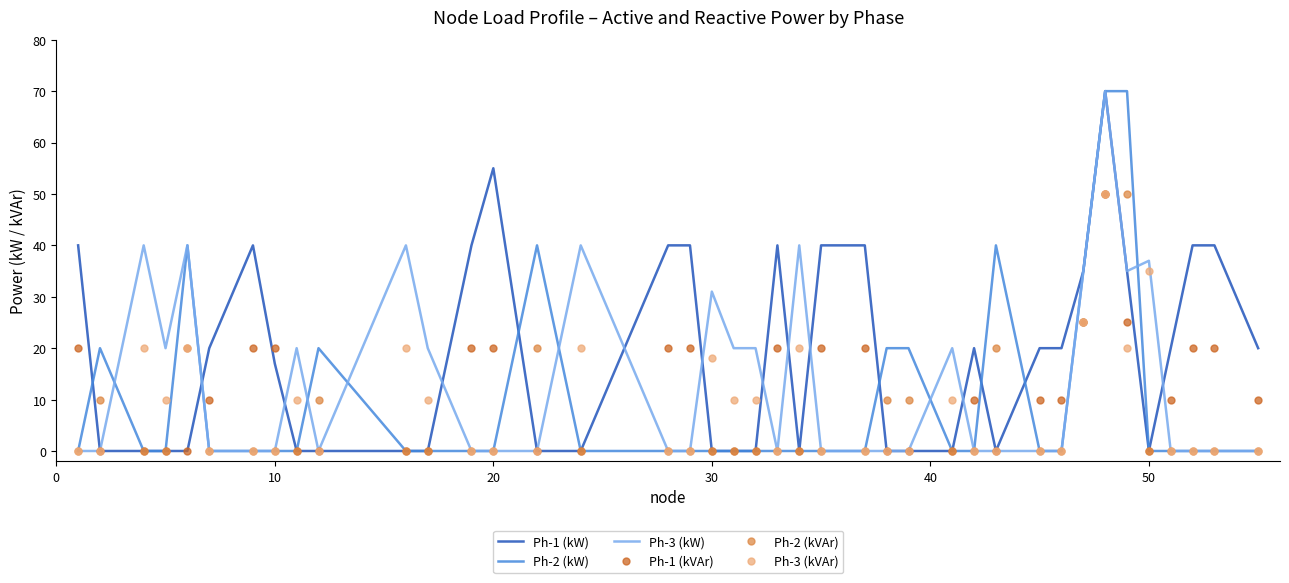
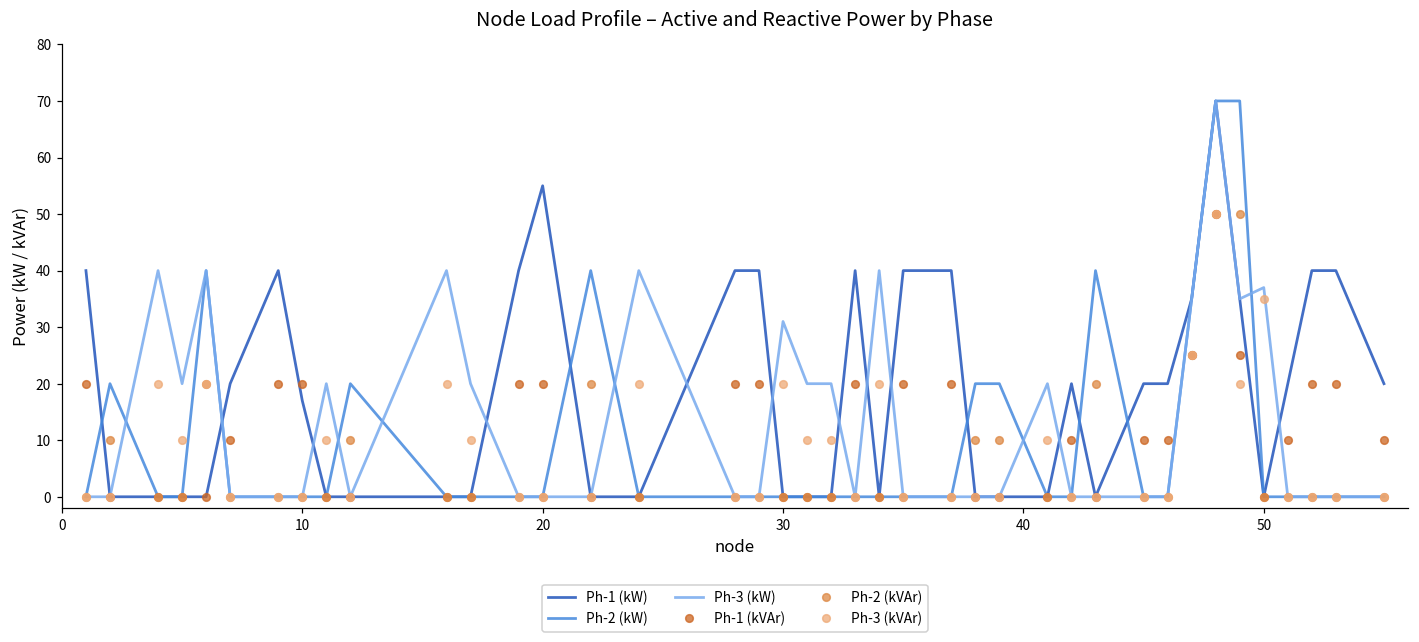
Ph-3 (kVAr), 30: 18 -> 20
